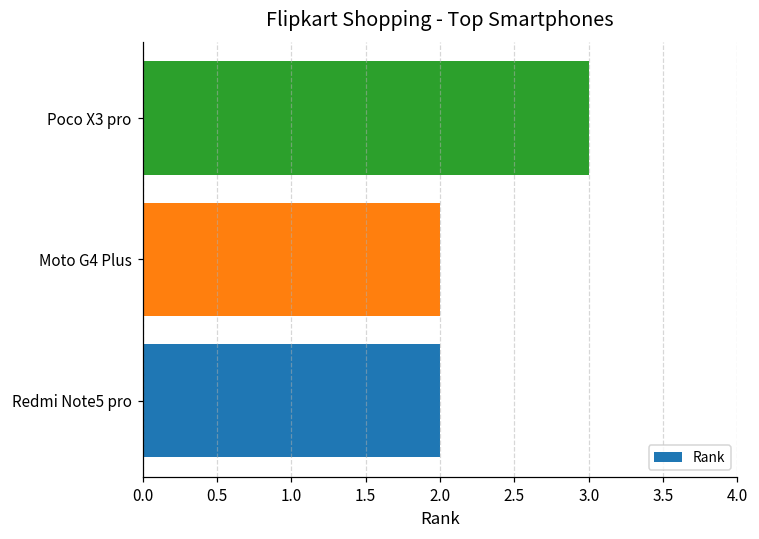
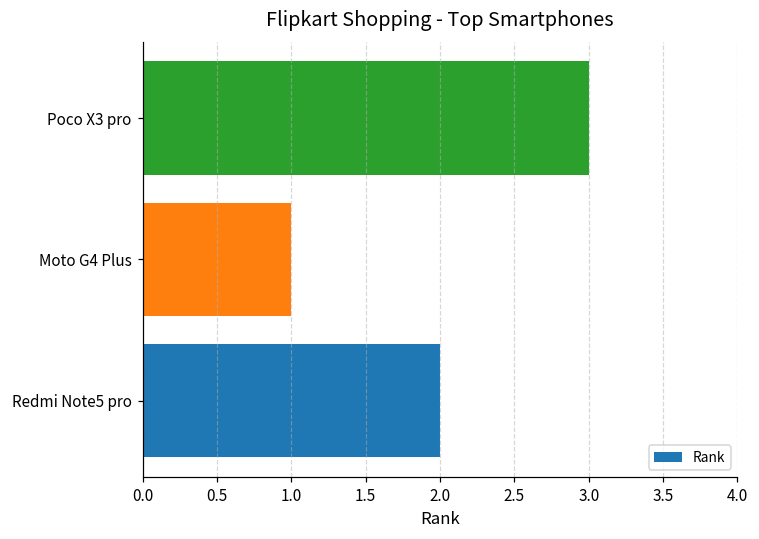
Moto G4 Plus: 2 -> 1
